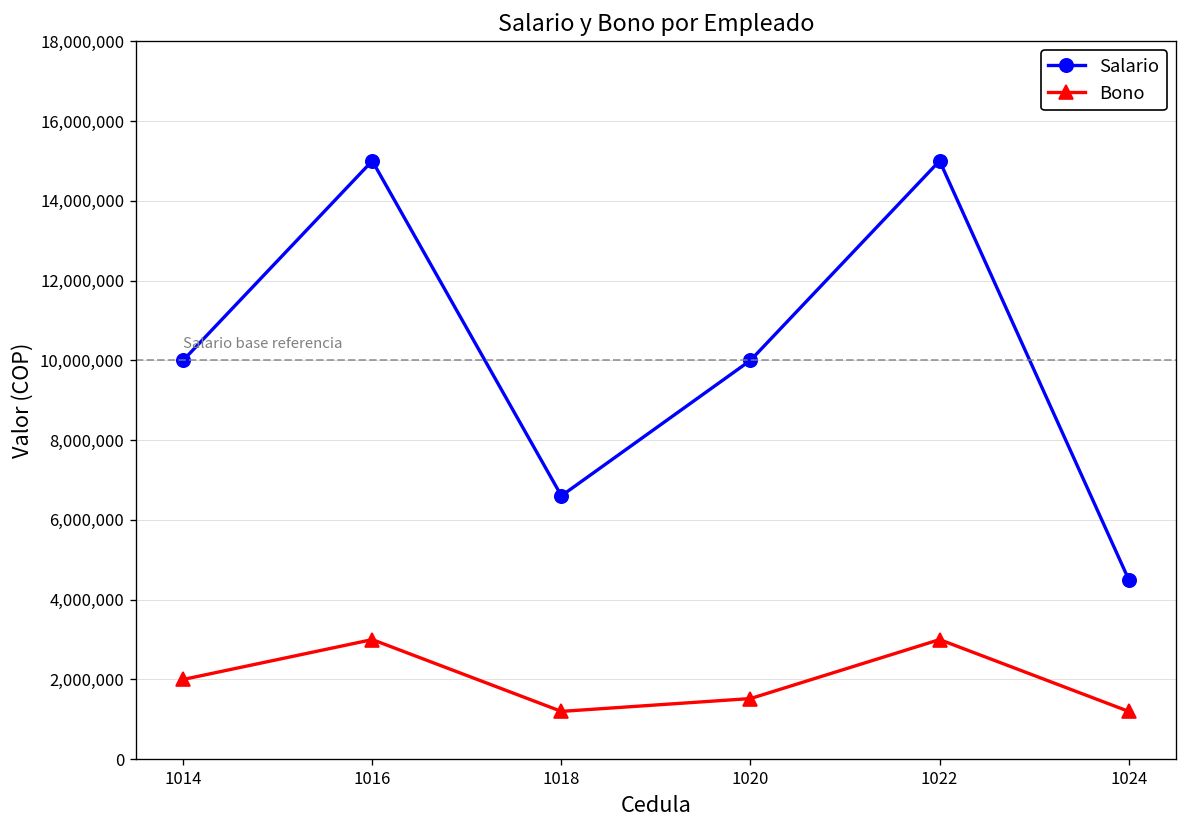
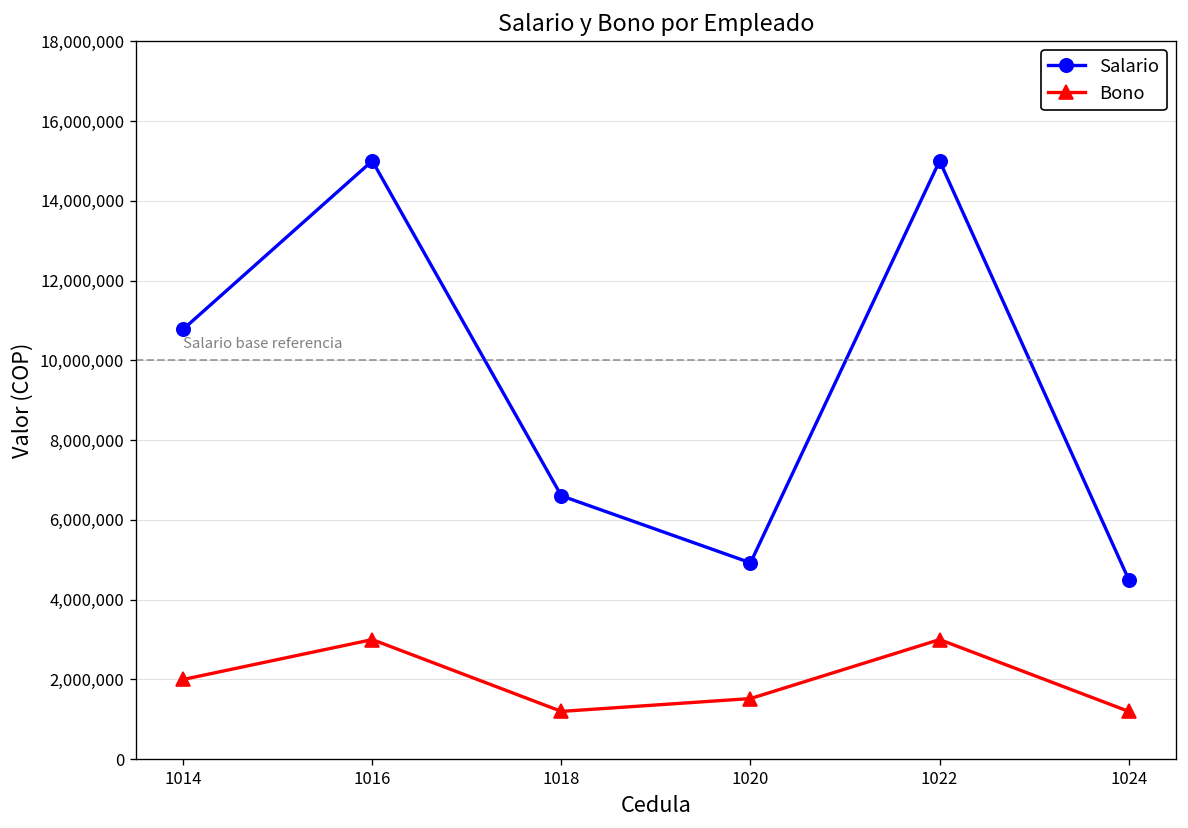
Salario, 1014: 10,000,000 -> 10,800,000
Salario, 1020: 10,000,000 -> 4,900,000
